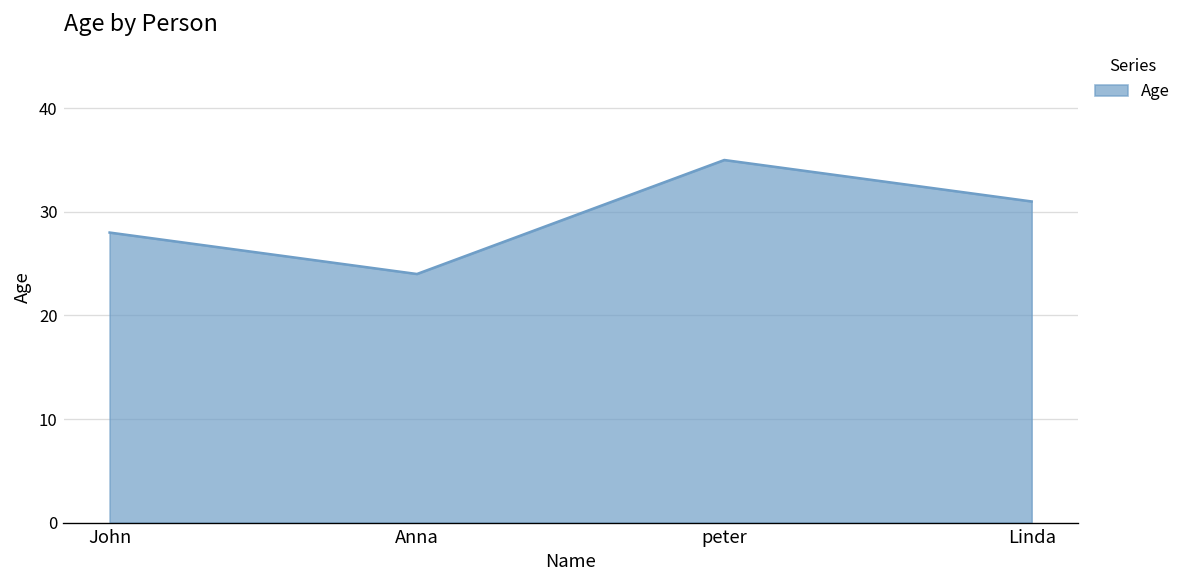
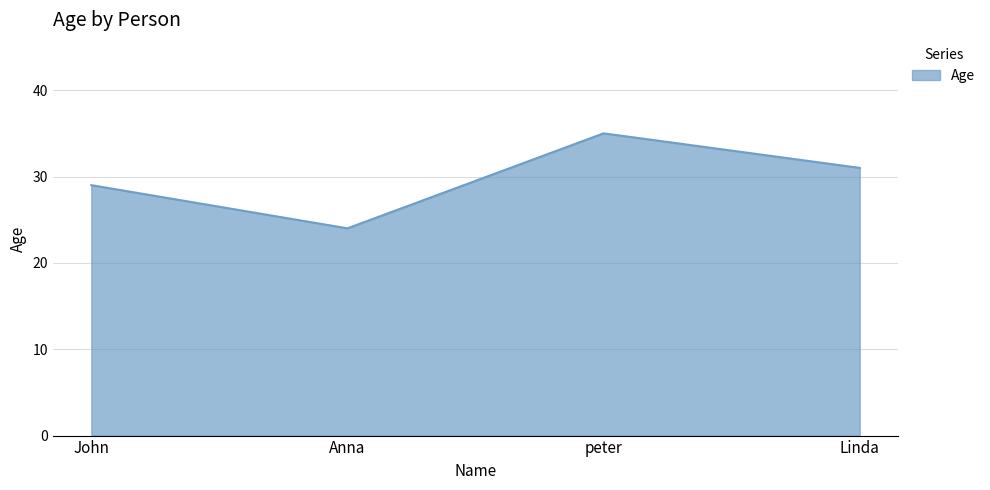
John: 28 -> 29
